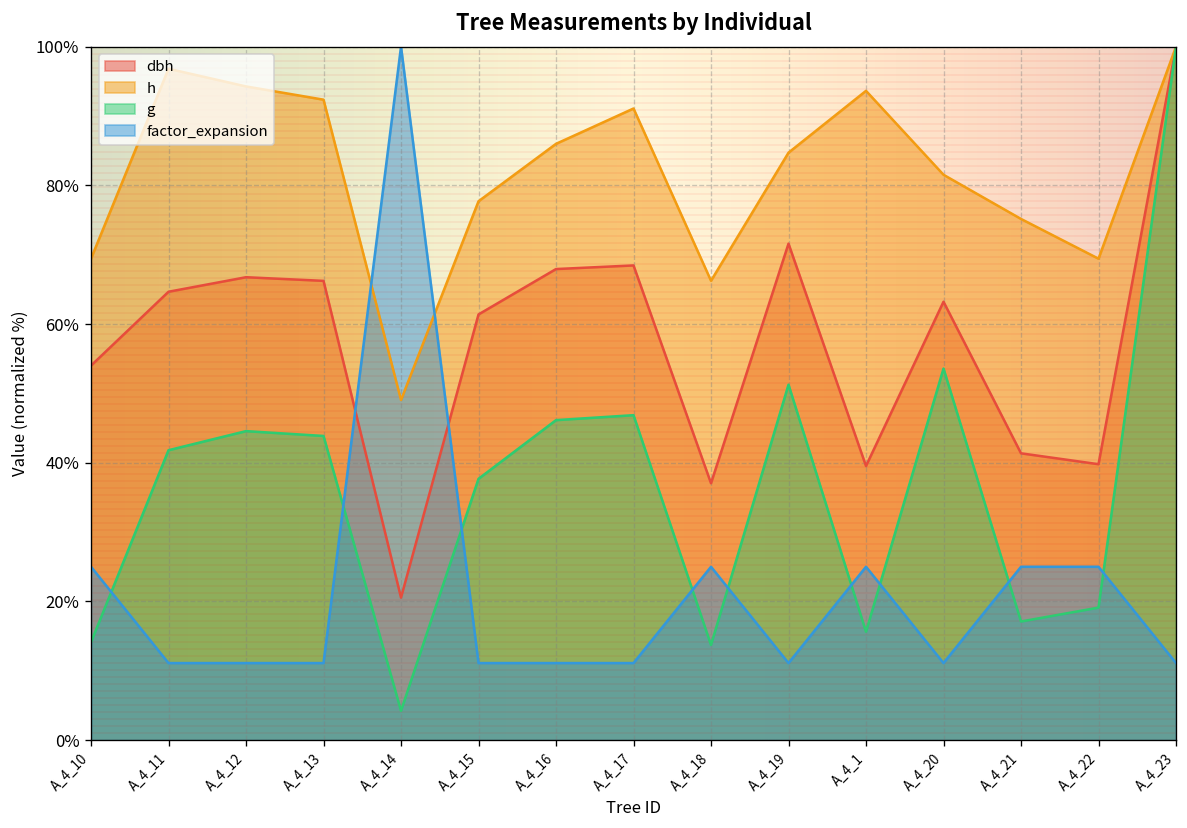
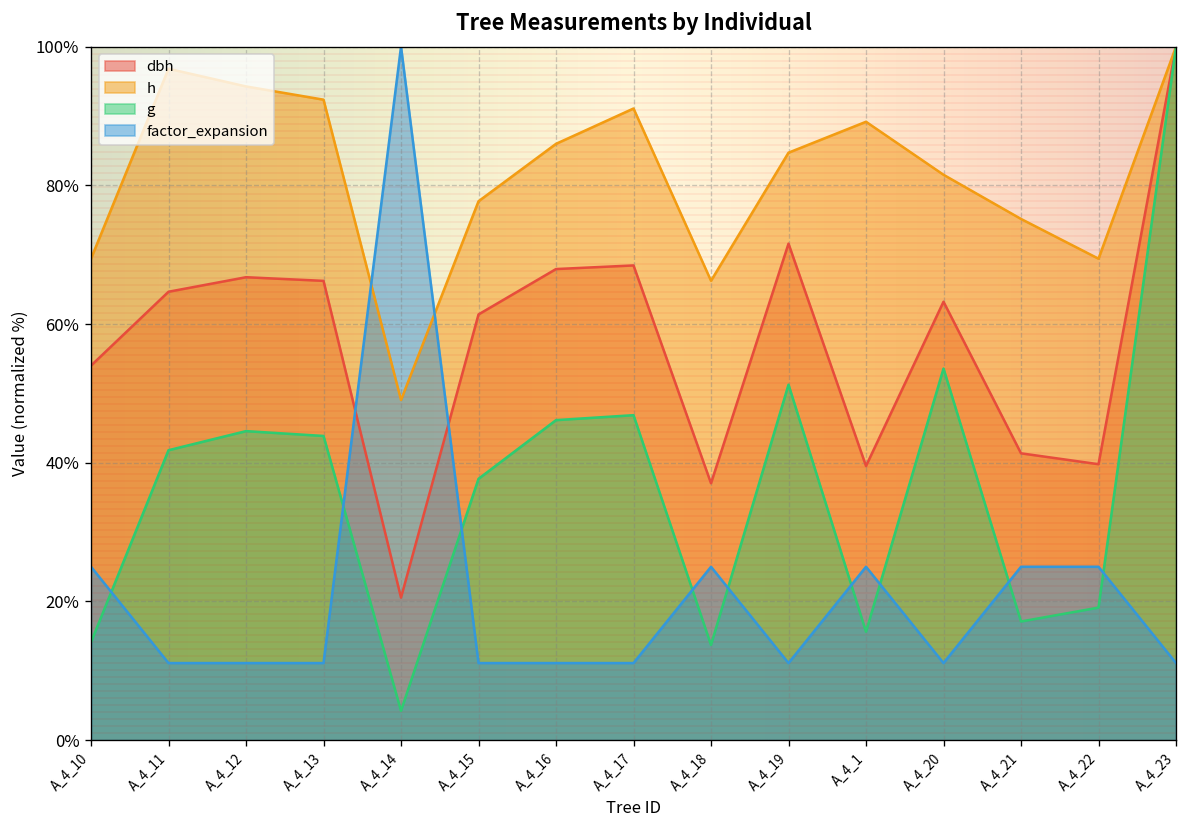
h, A_4_1: 94% -> 89%
